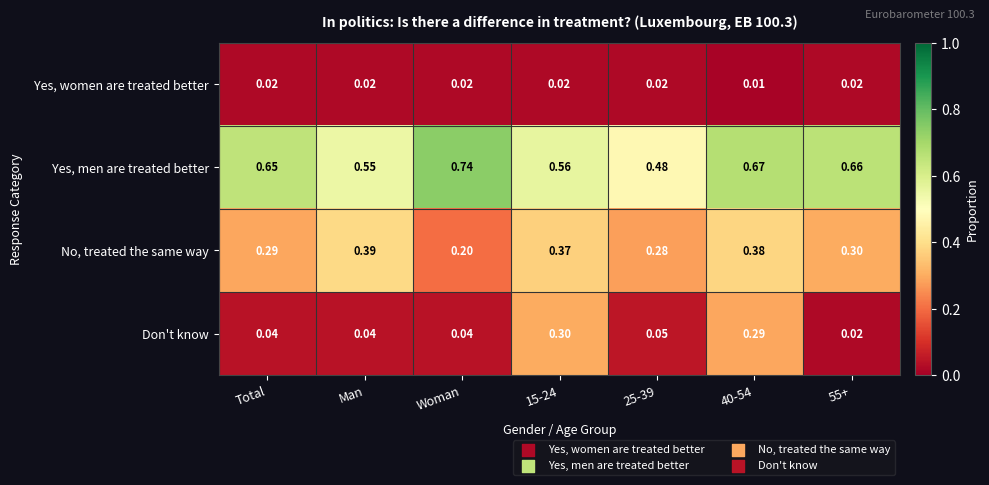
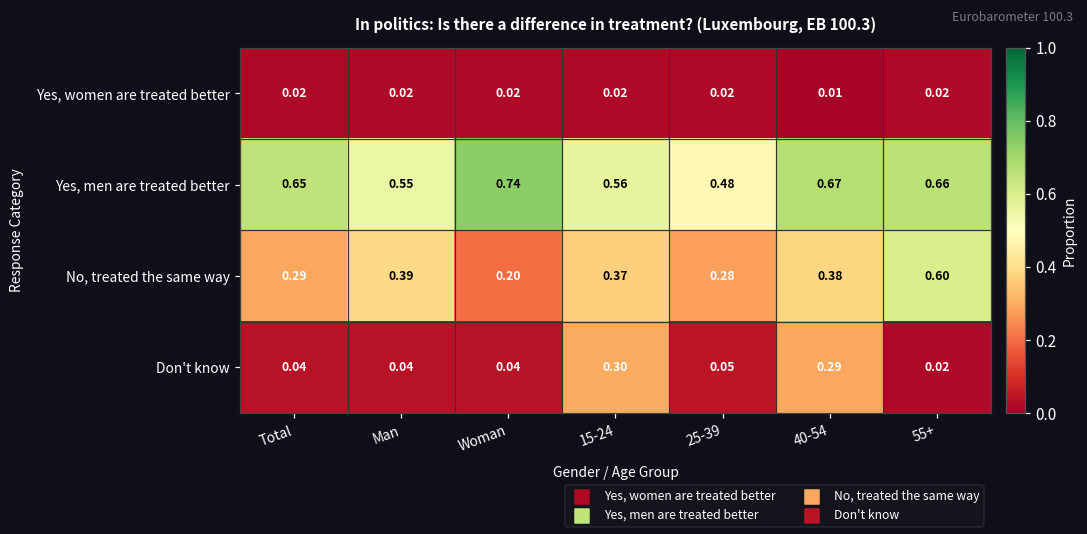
No, treated the same way, 55+: 0.30 -> 0.60
